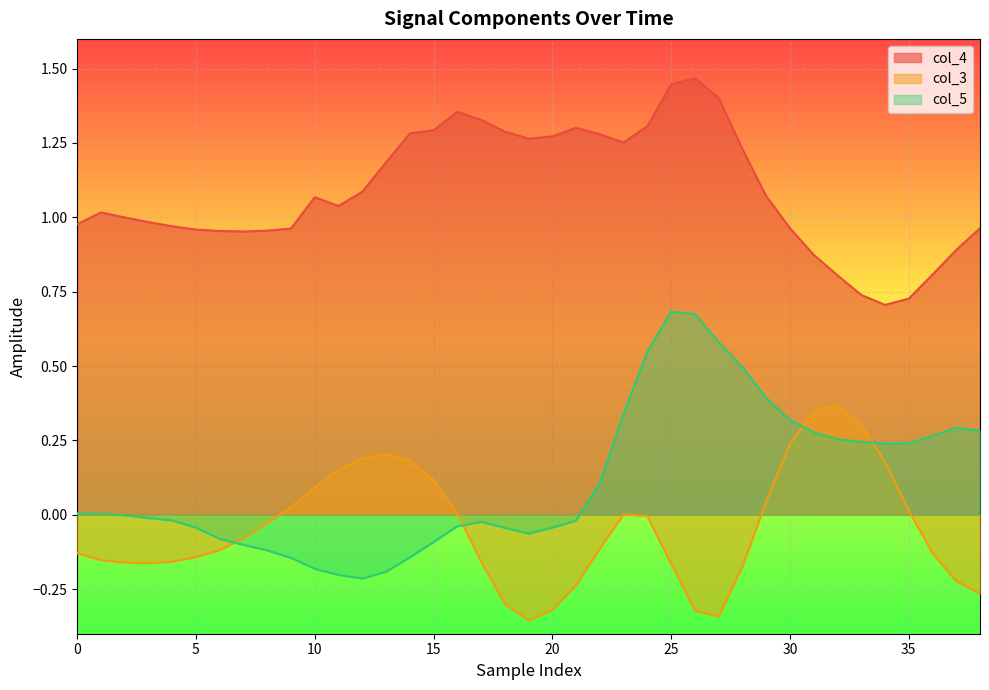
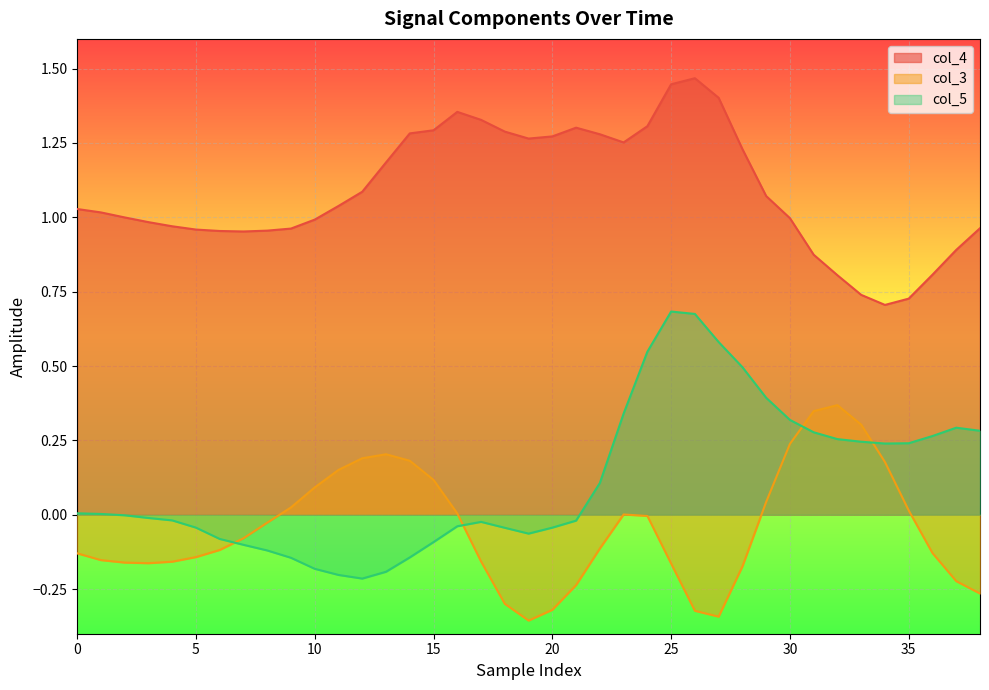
col_4, 0: 0.98 -> 1.03
col_4, 10: 1.07 -> 0.99
col_4, 30: 0.96 -> 1.00
